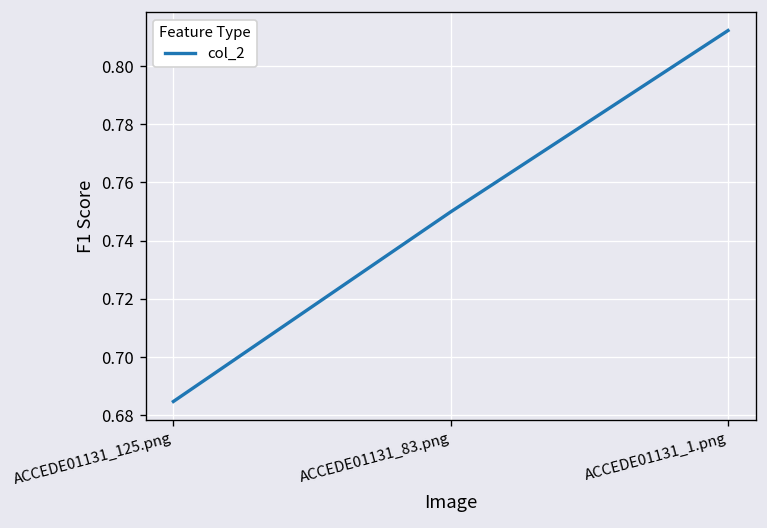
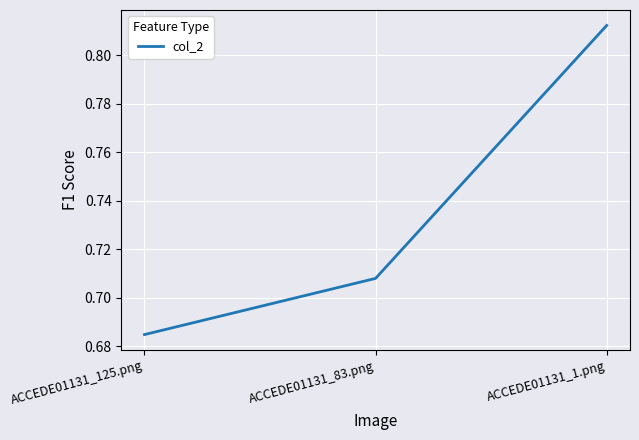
ACCEDE01131_83.png: 0.750 -> 0.708
